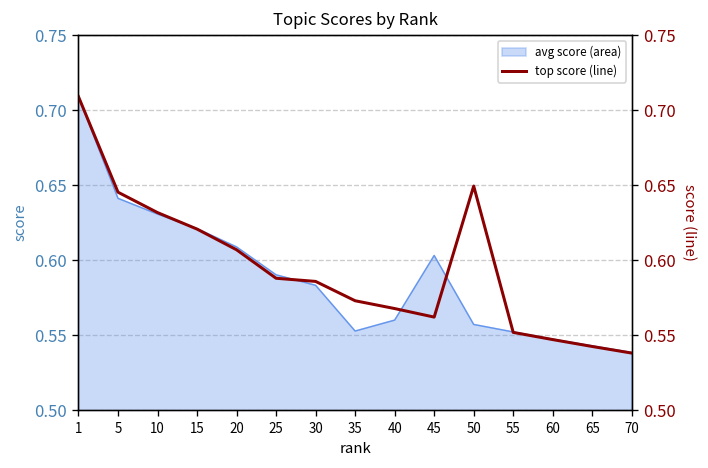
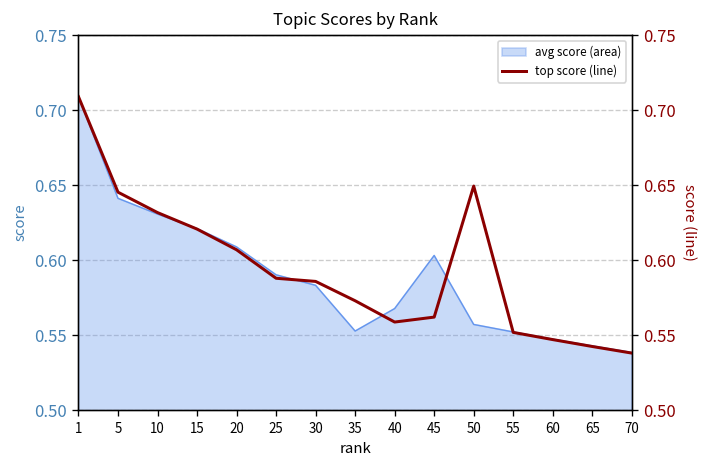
avg score (area), 40: 0.560 -> 0.568
top score (line), 40: 0.568 -> 0.559
